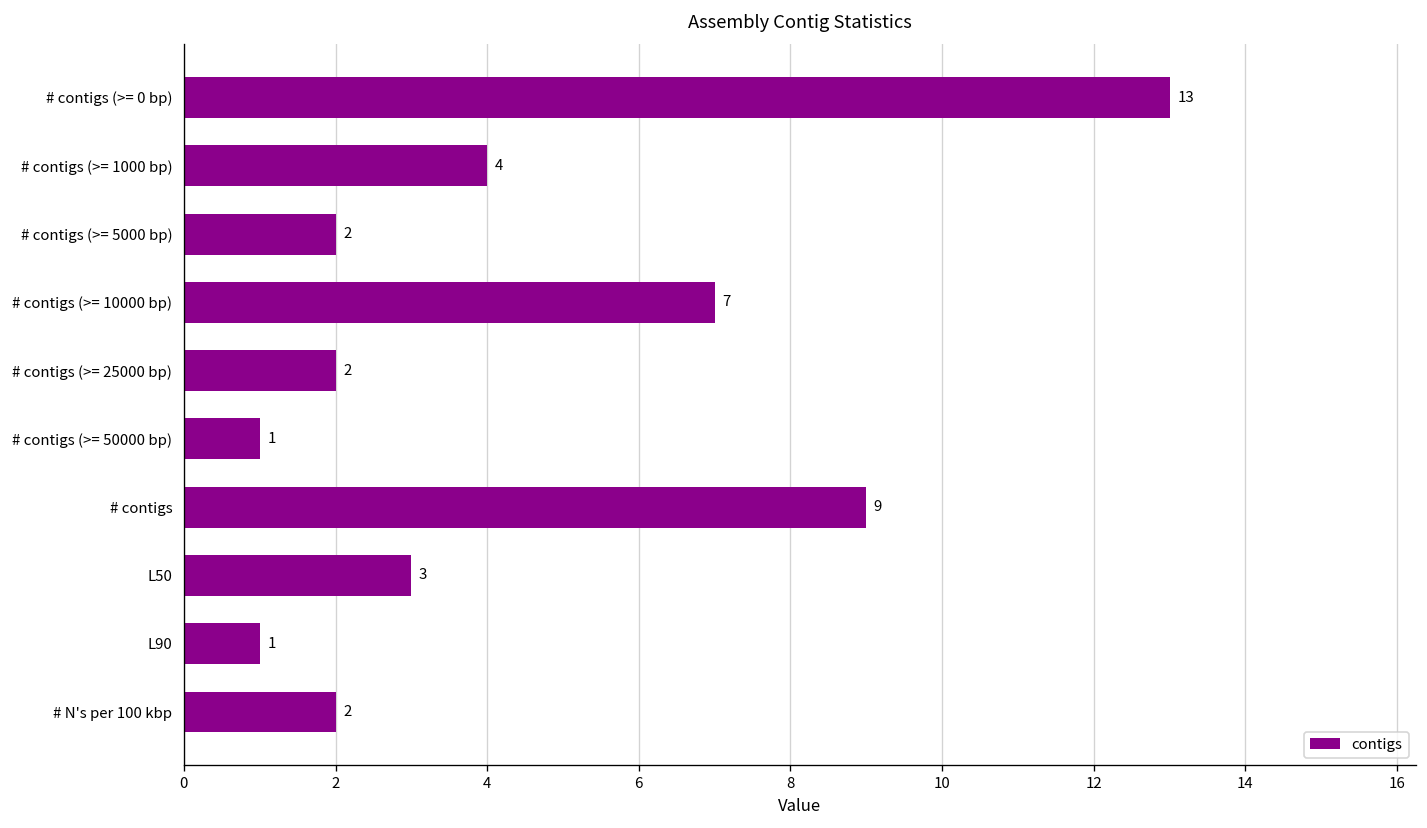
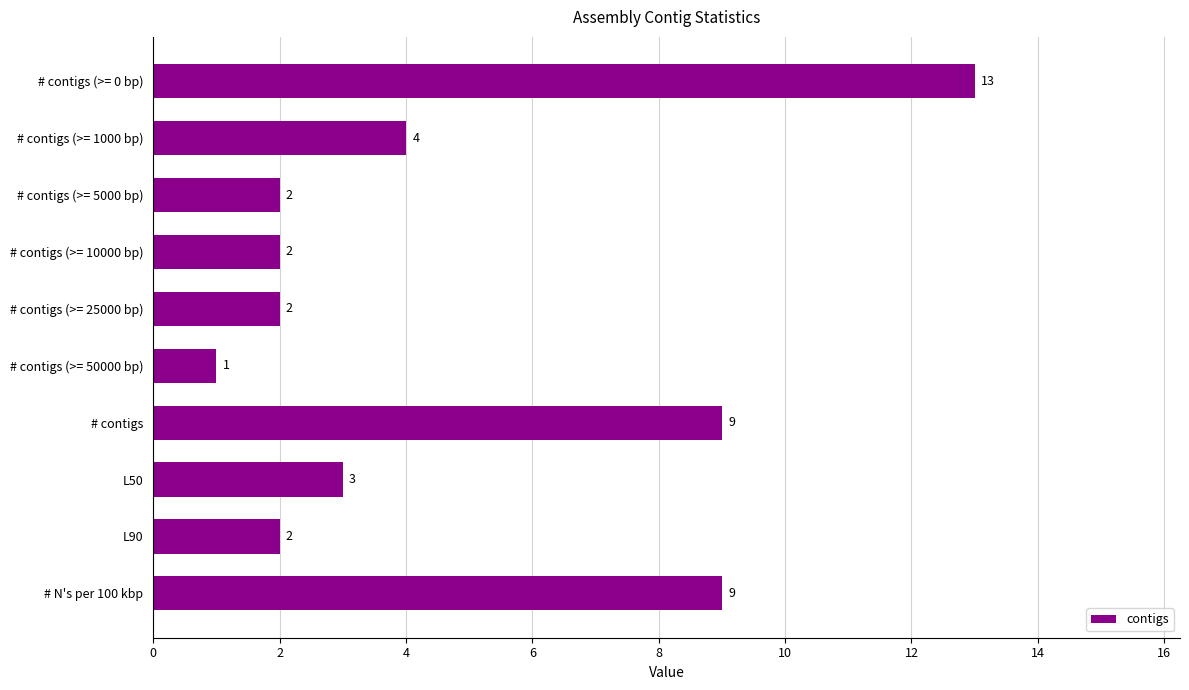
# contigs (>= 10000 bp): 7 -> 2
L90: 1 -> 2
# N's per 100 kbp: 2 -> 9
